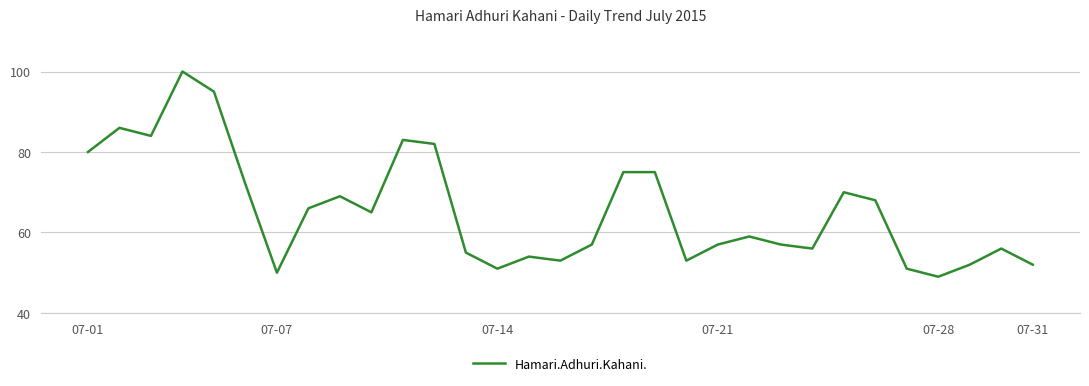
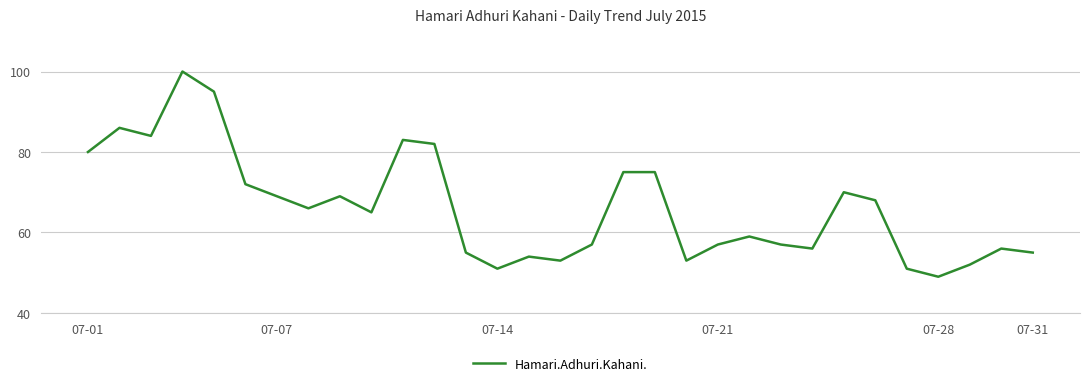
07-07: 50 -> 69
07-31: 52 -> 55
